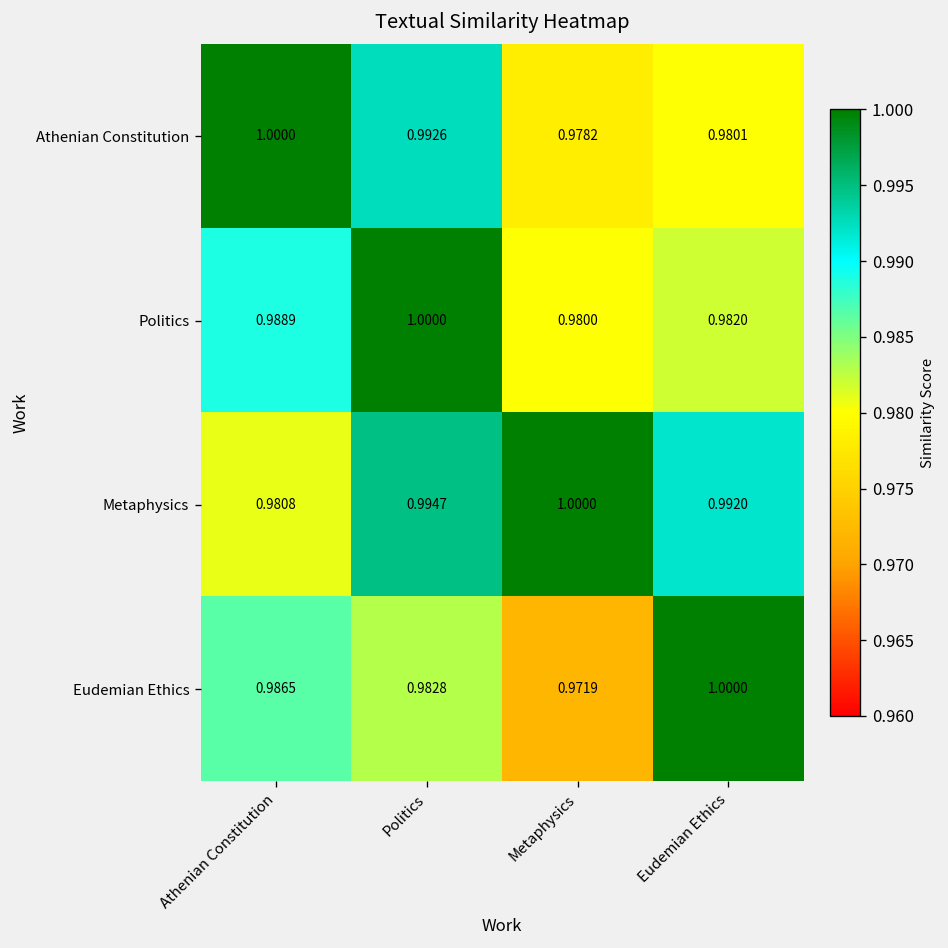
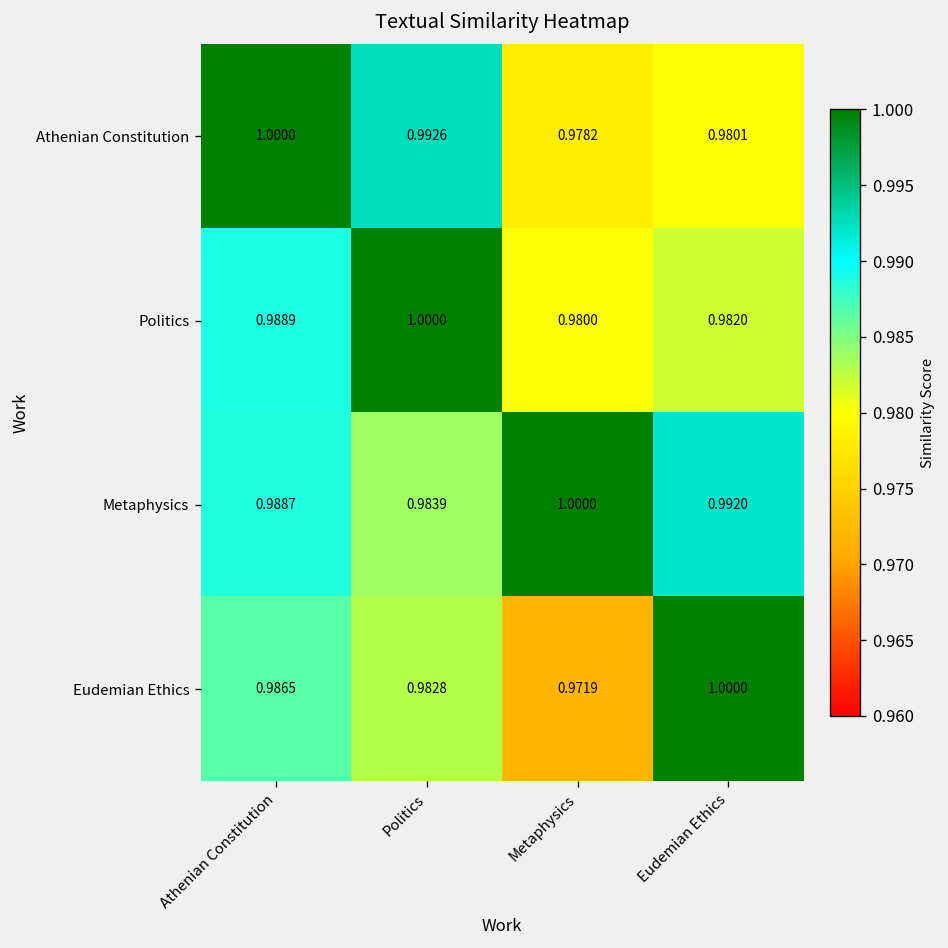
Metaphysics, Athenian Constitution: 0.9808 -> 0.9887
Metaphysics, Politics: 0.9947 -> 0.9839
